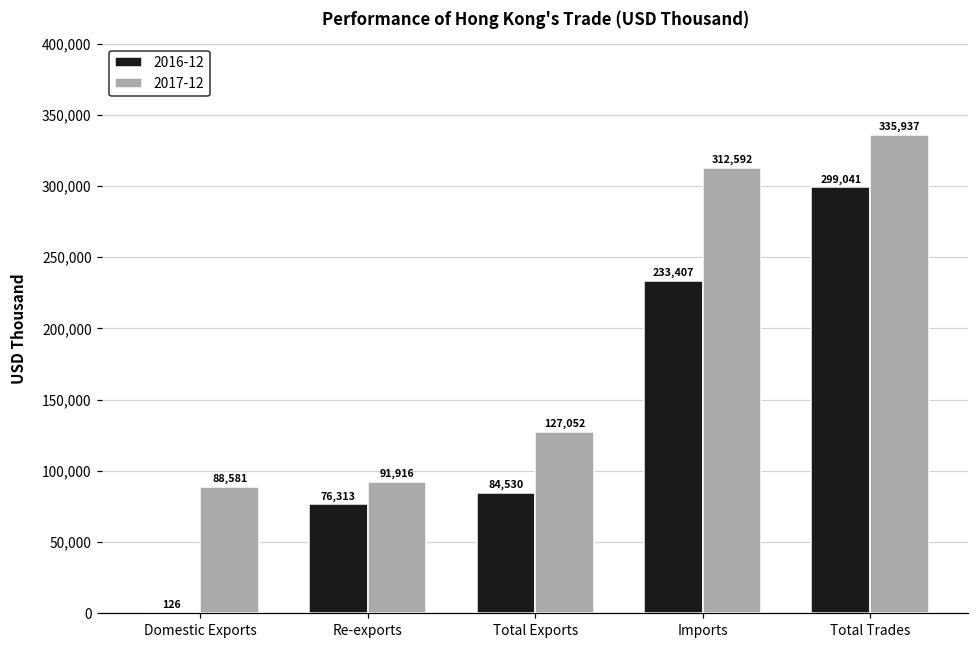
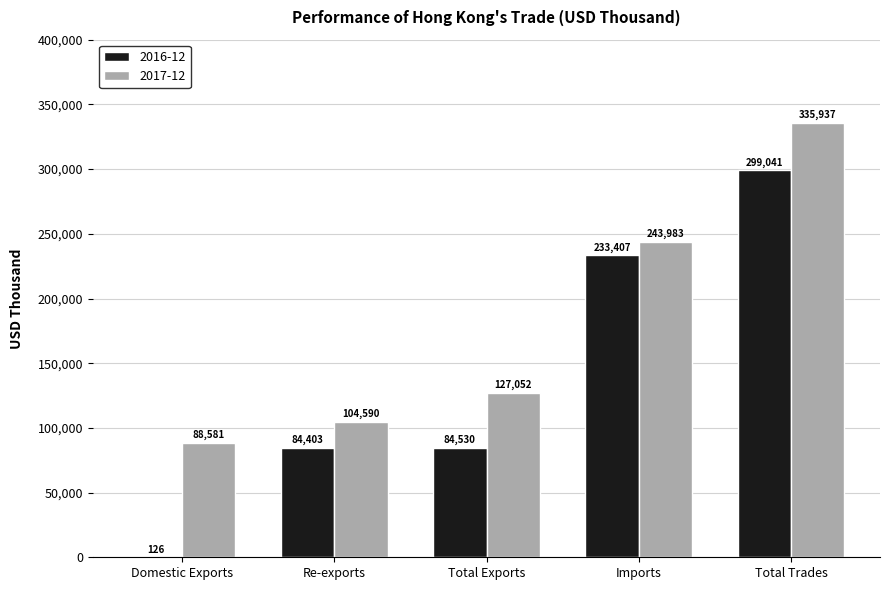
2016-12, Re-exports: 76,313 -> 84,403
2017-12, Re-exports: 91,916 -> 104,590
2017-12, Imports: 312,592 -> 243,983
